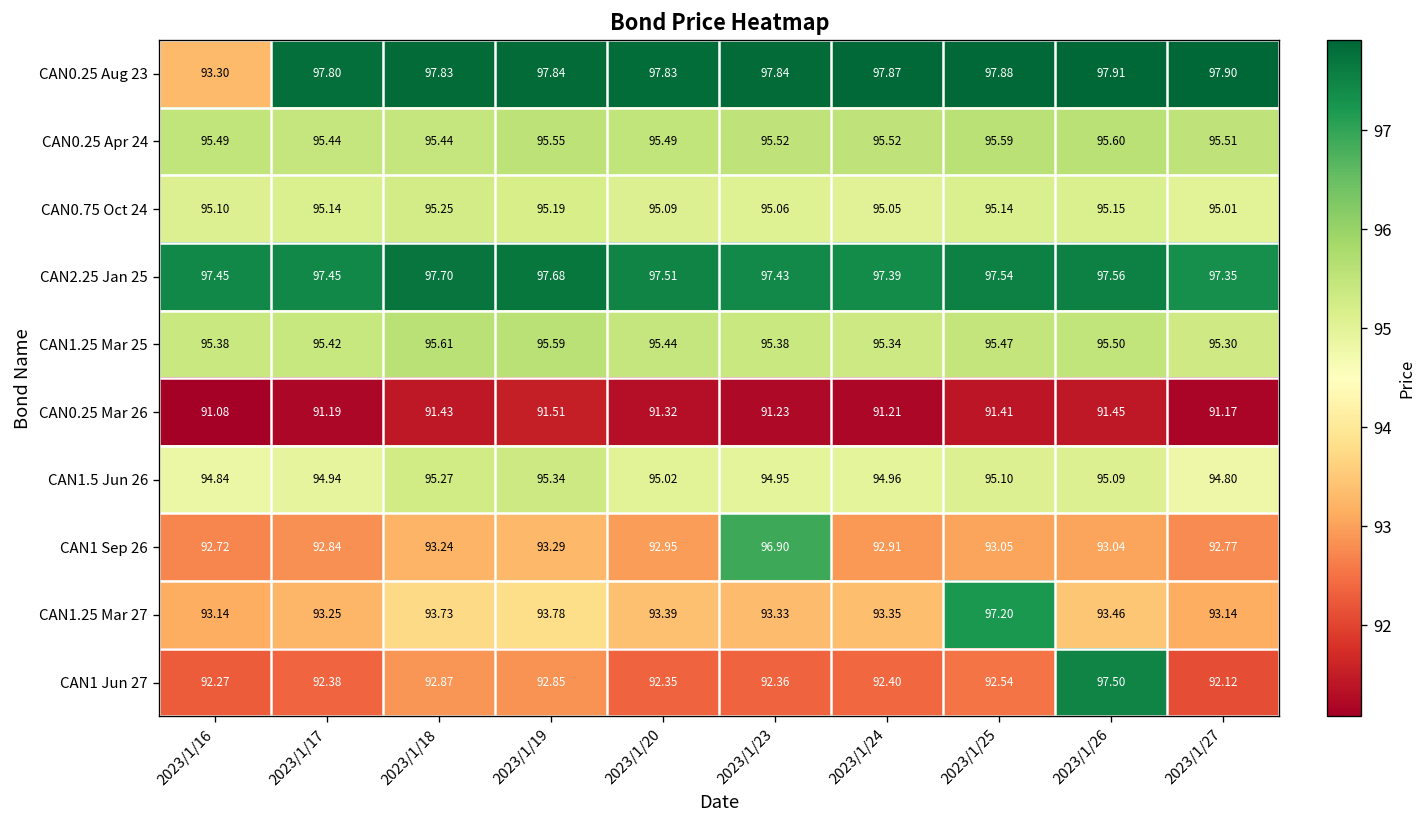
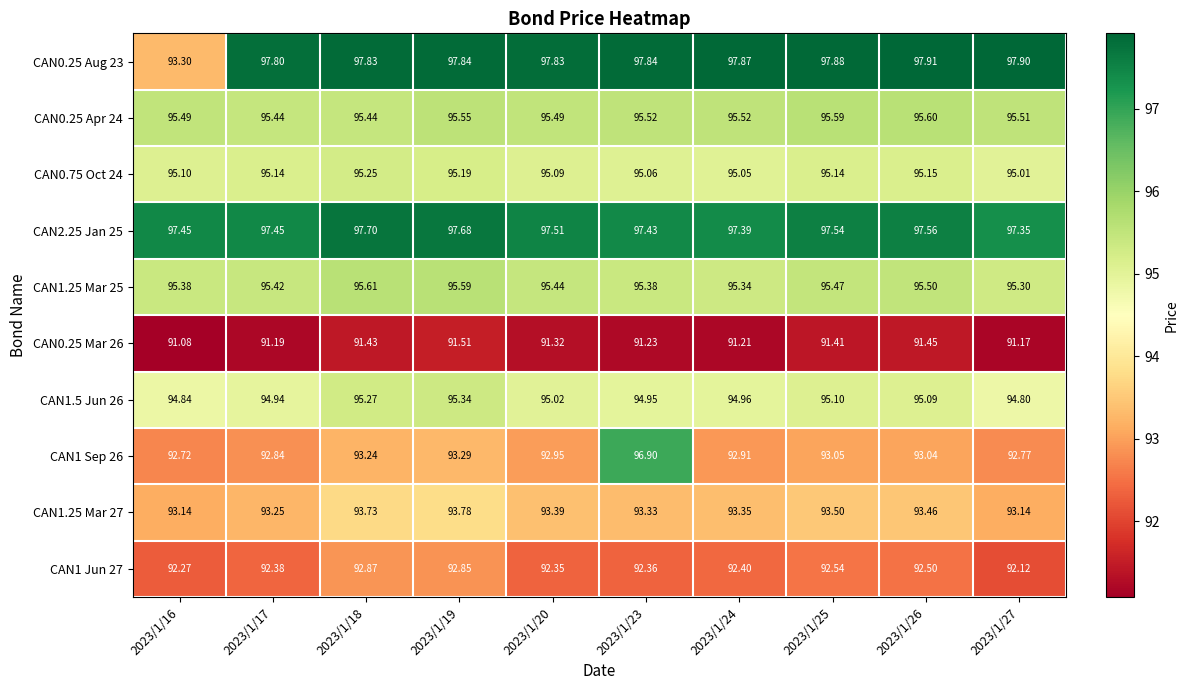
CAN1.25 Mar 27, 2023/1/25: 97.20 -> 93.50
CAN1 Jun 27, 2023/1/26: 97.50 -> 92.50
